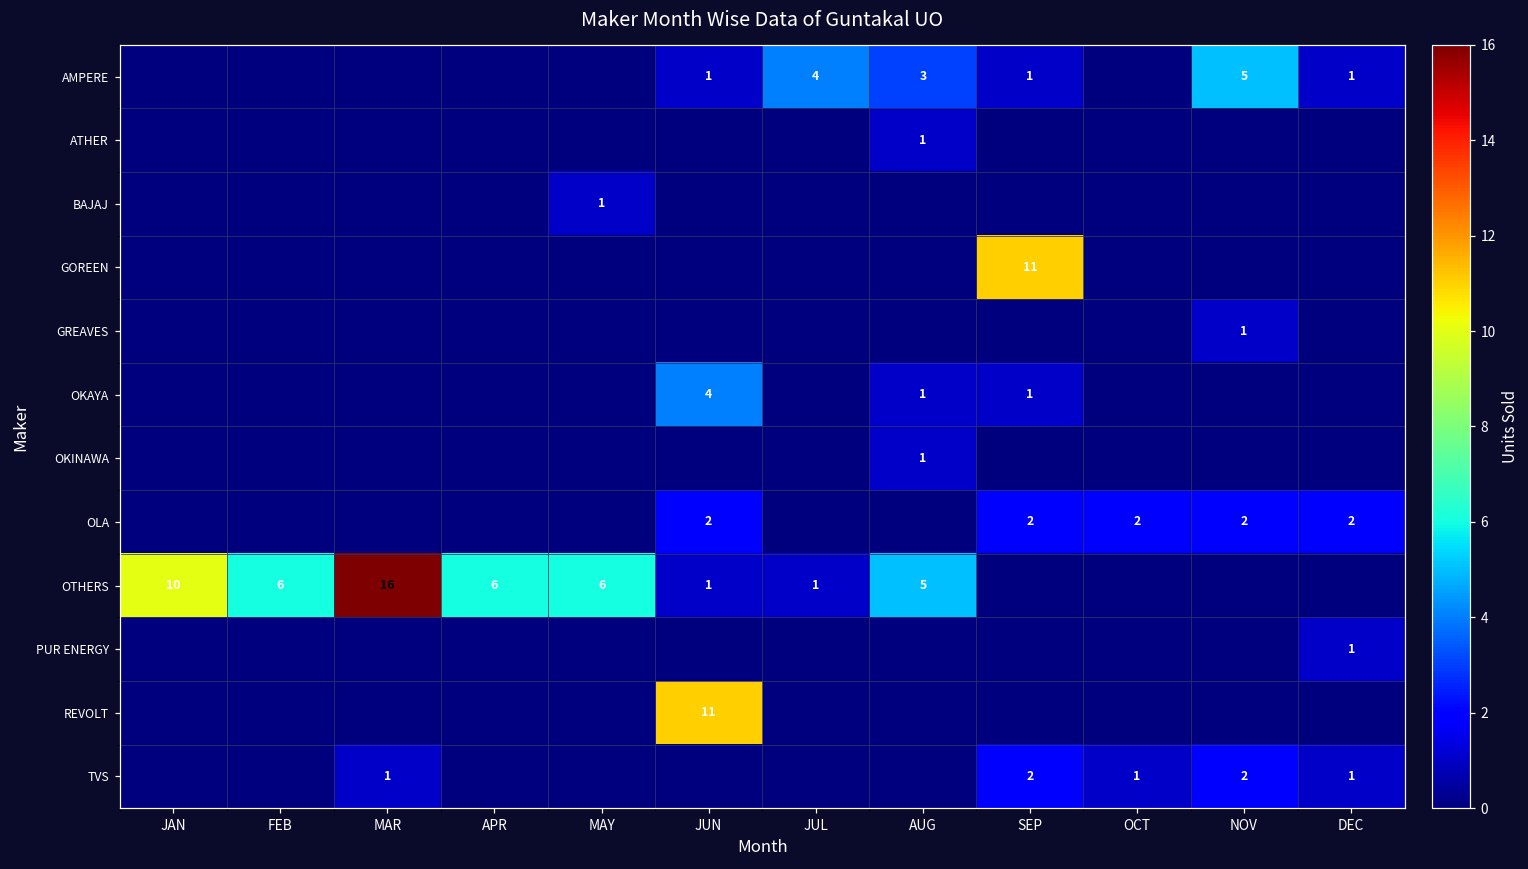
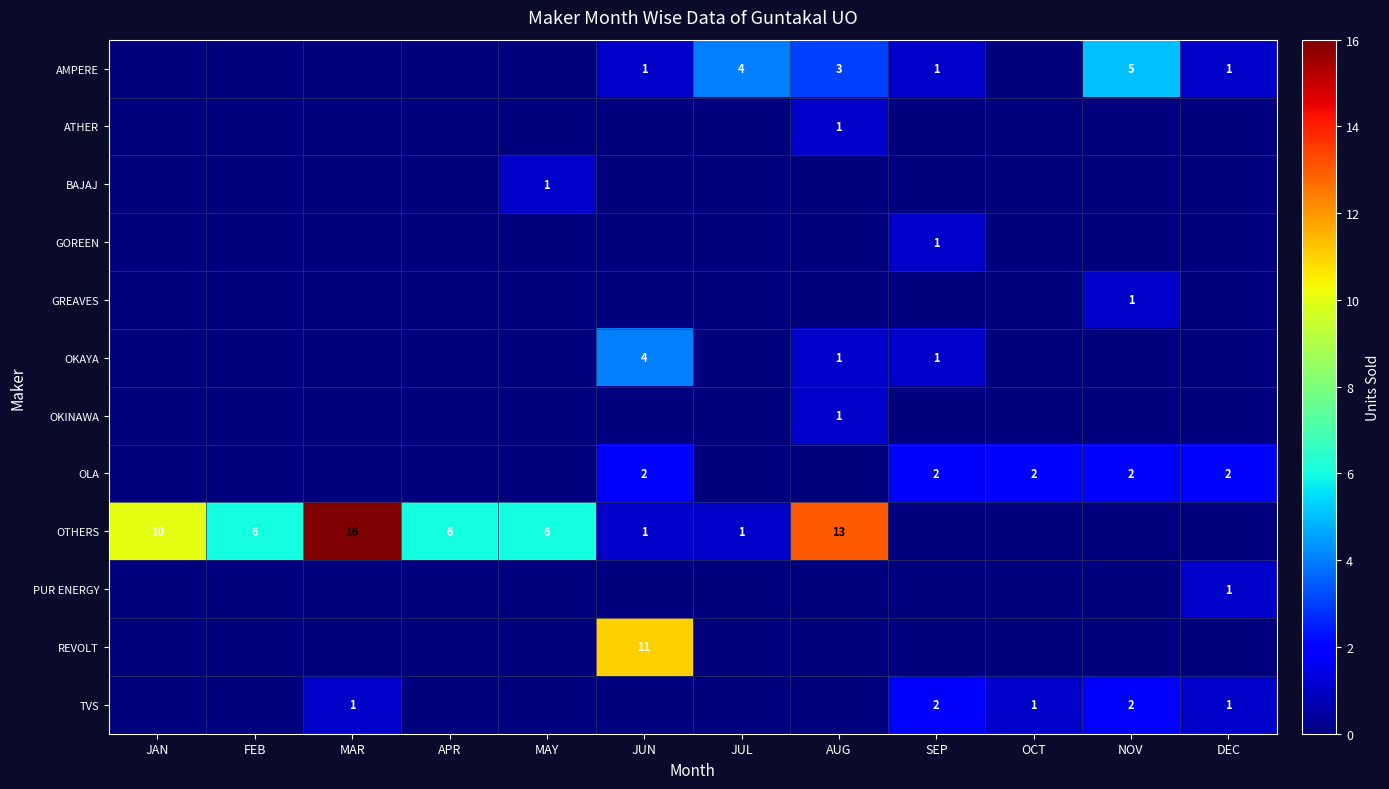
GOREEN, SEP: 11 -> 1
OTHERS, AUG: 5 -> 13
